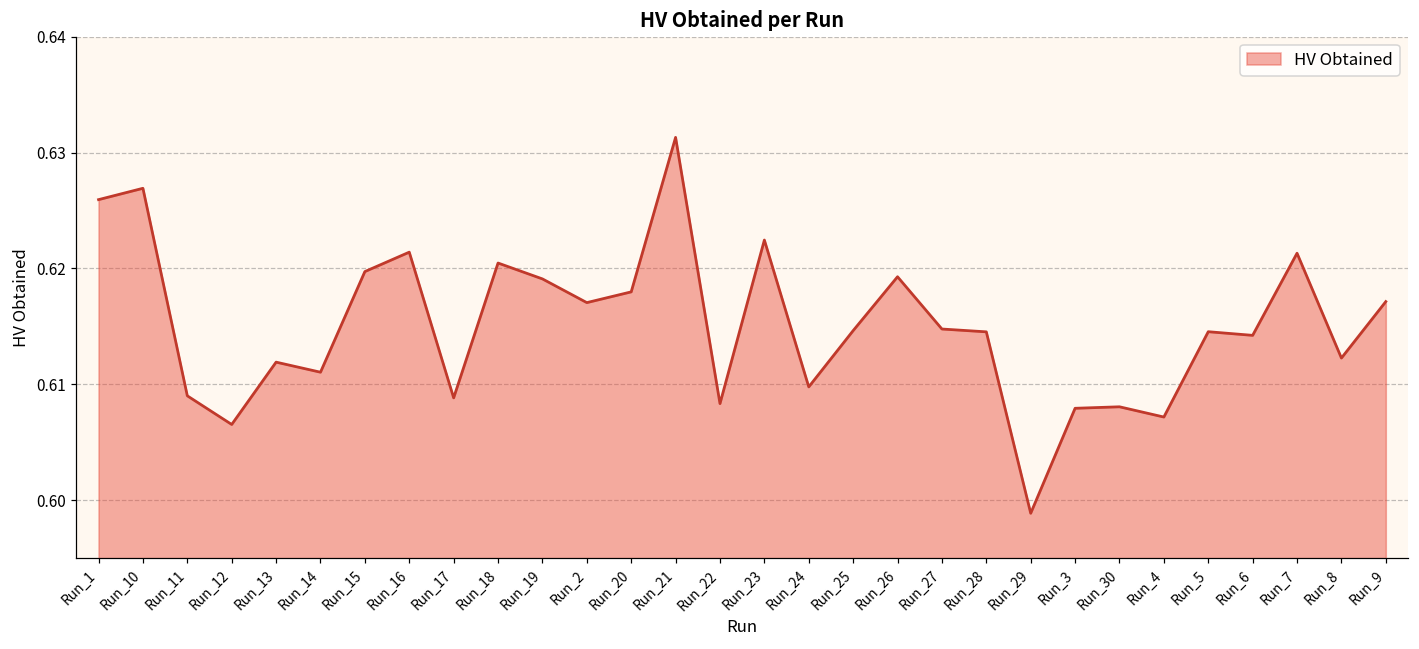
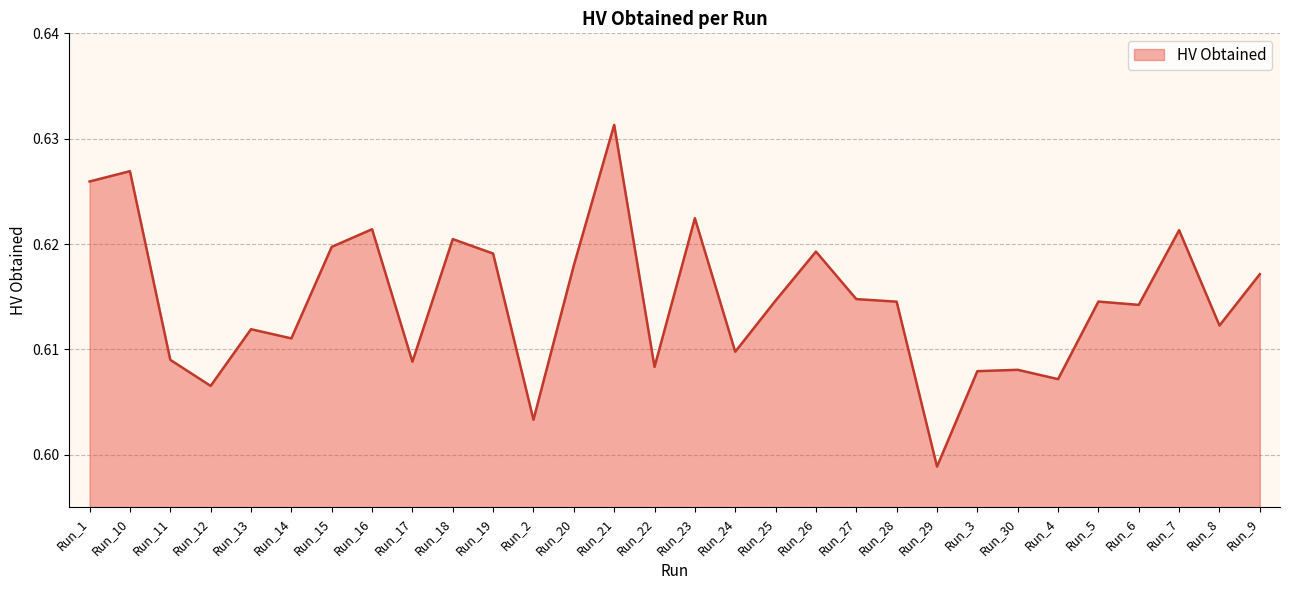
Run_2: 0.6171 -> 0.6033
